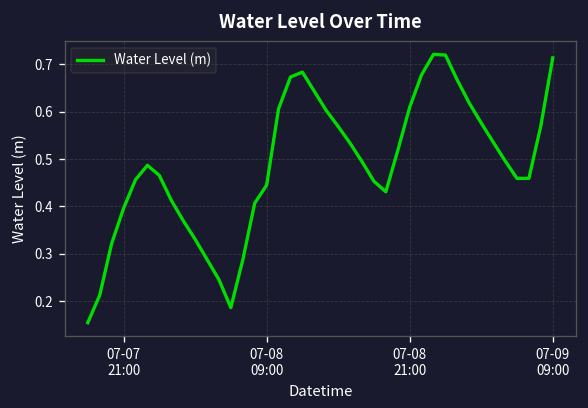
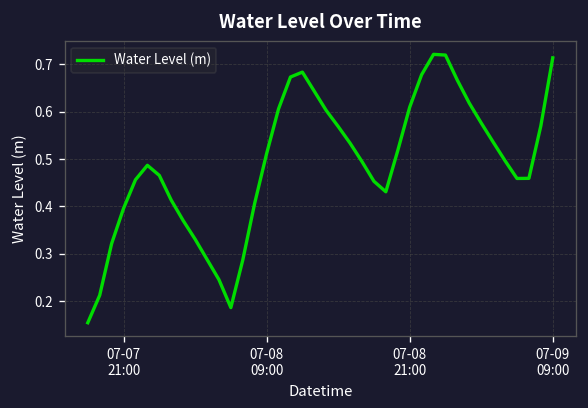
07-08 09:00: 0.44 -> 0.51
